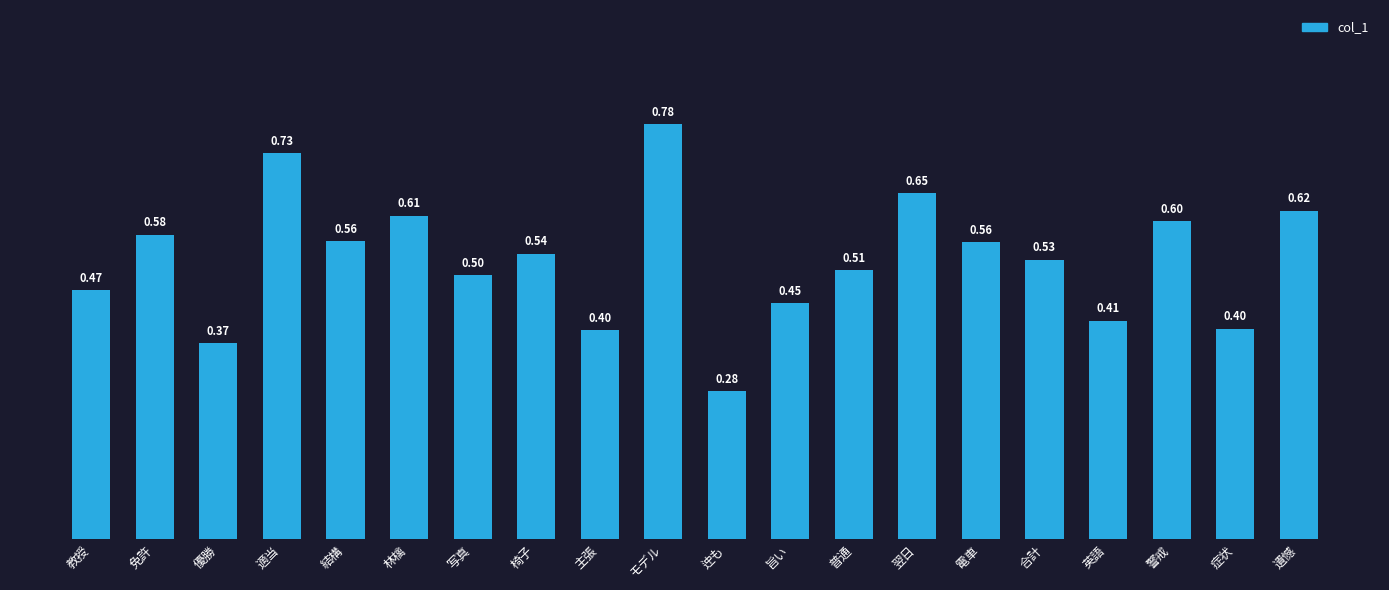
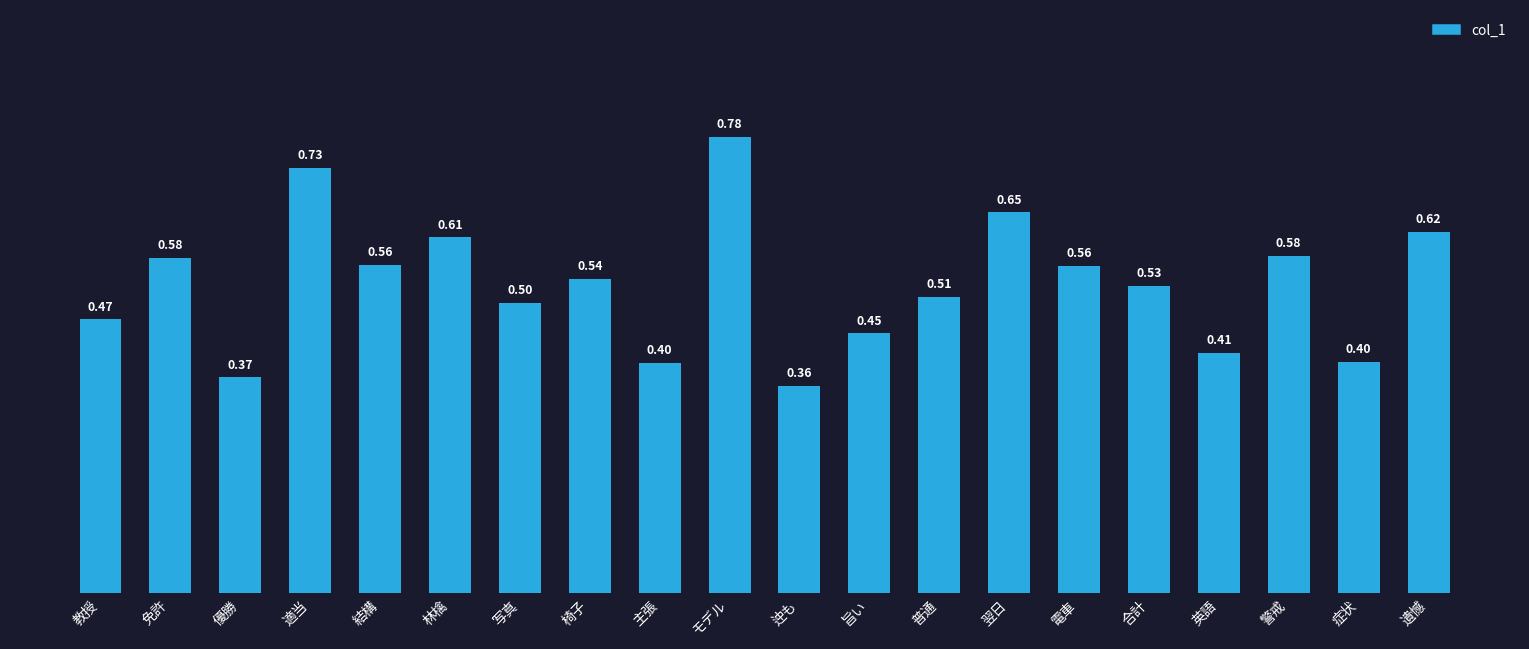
迚も: 0.28 -> 0.36
警戒: 0.60 -> 0.58
